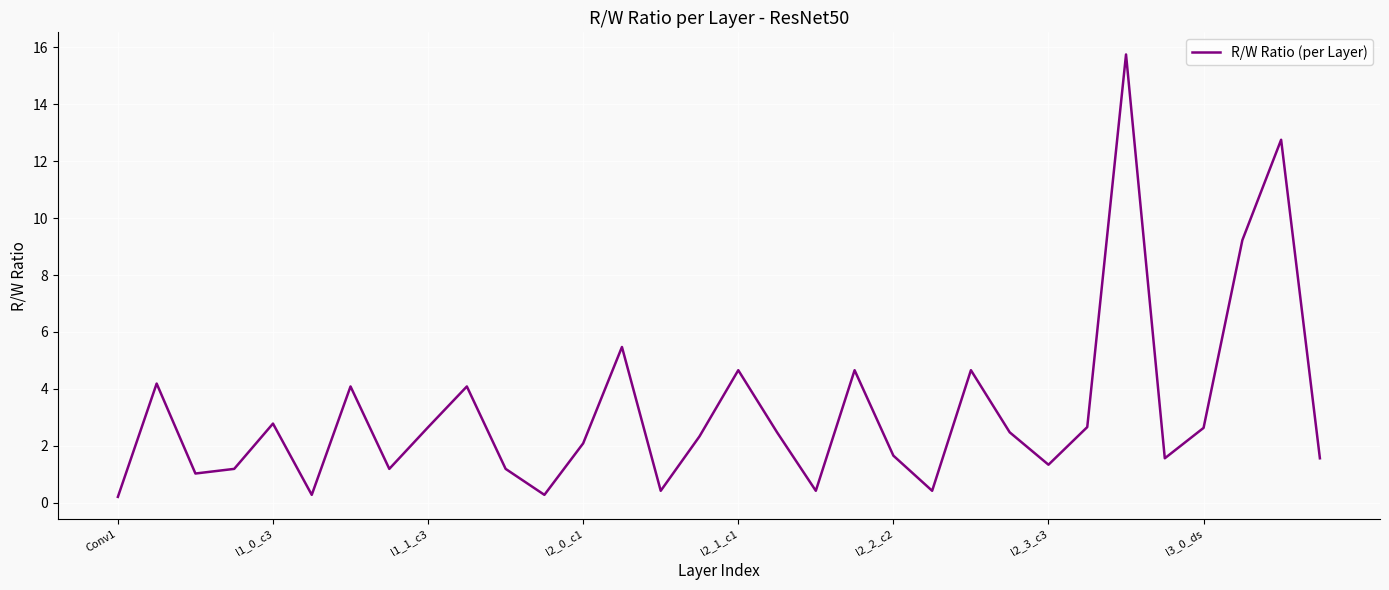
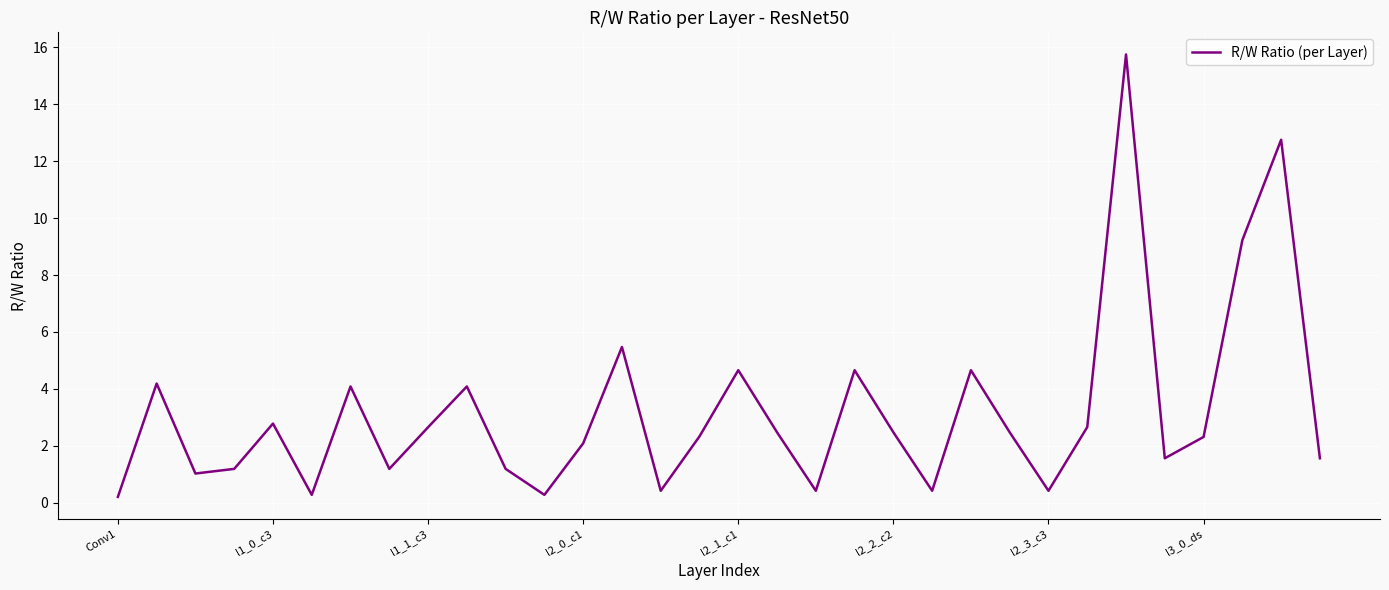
l2_2_c2: 1.6 -> 2.5
l2_3_c3: 1.3 -> 0.4
l3_0_ds: 2.6 -> 2.3
